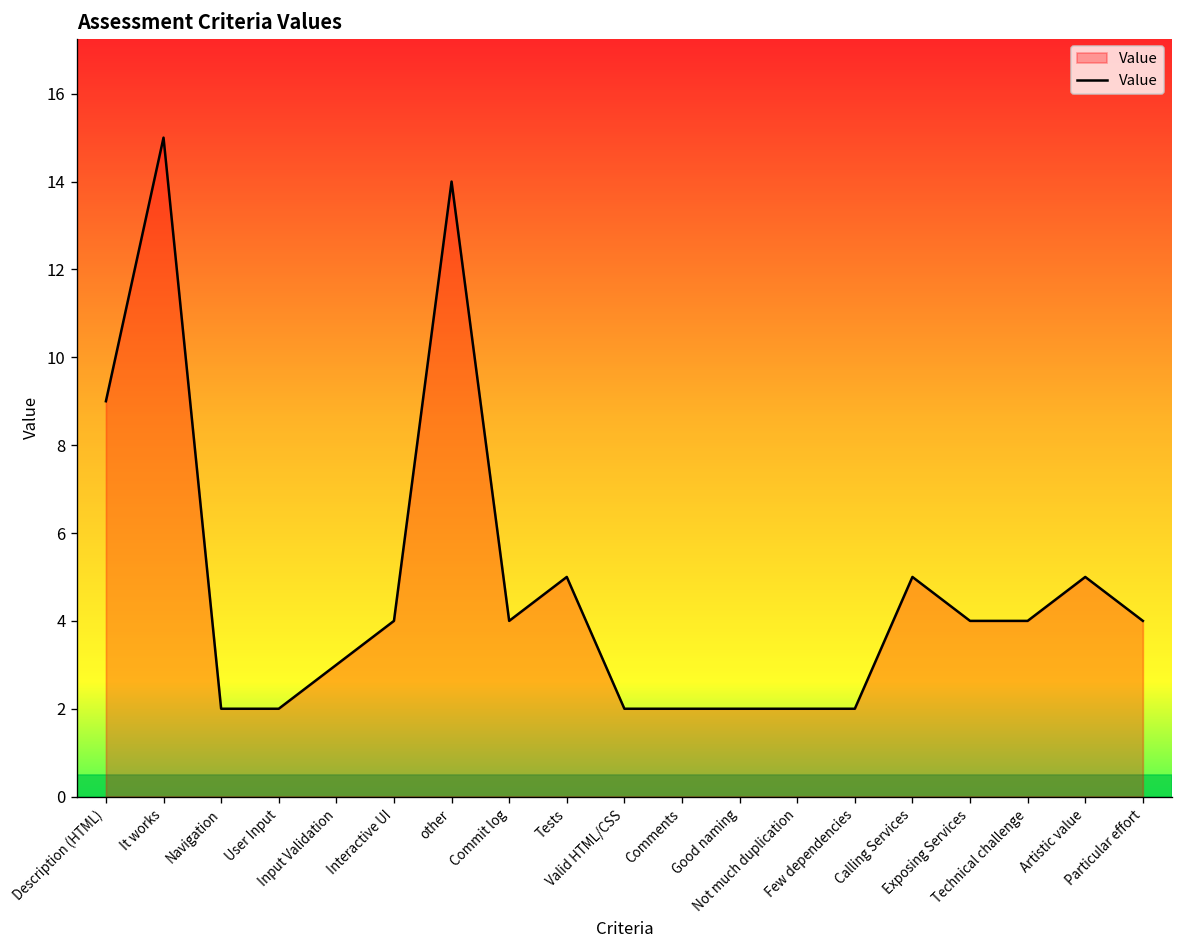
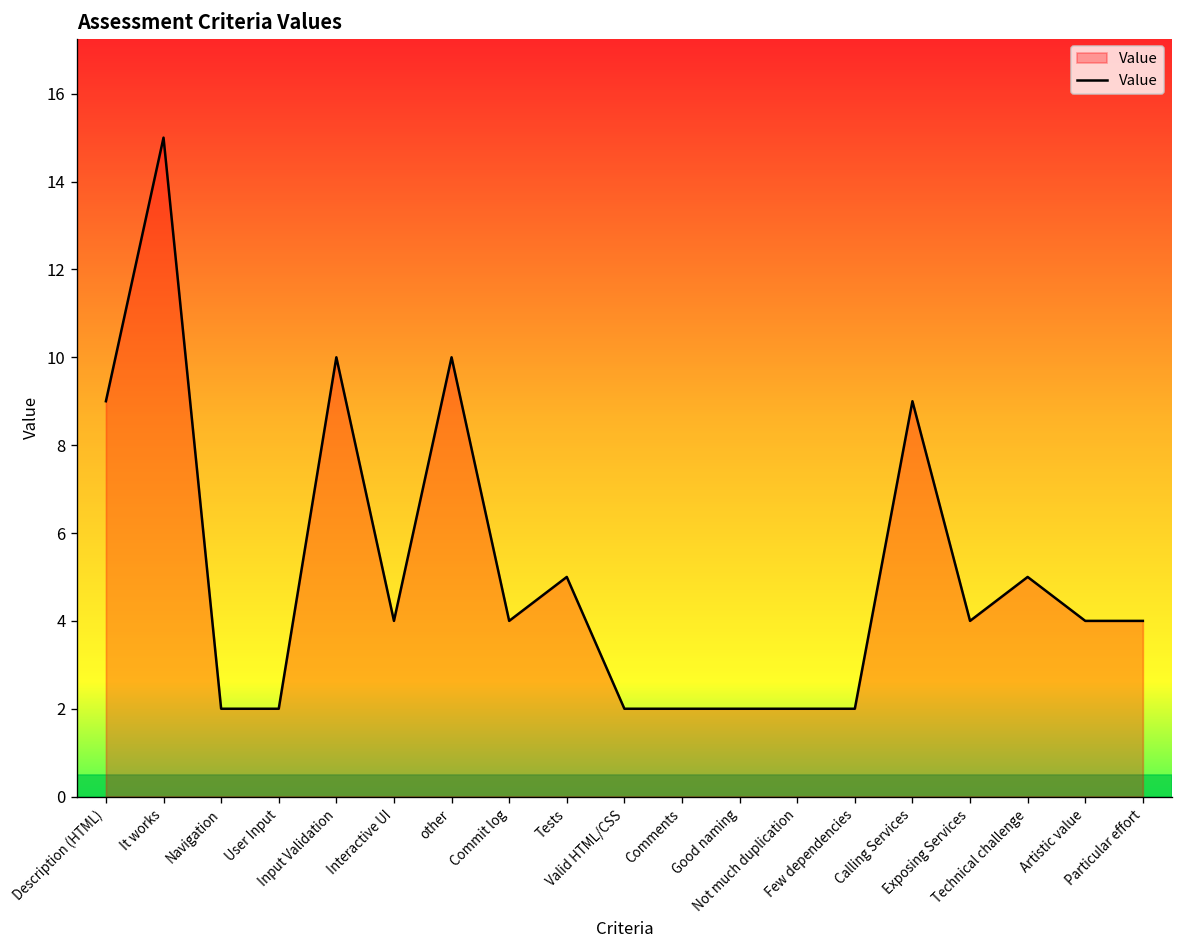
Input Validation: 3 -> 10
other: 14 -> 10
Calling Services: 5 -> 9
Technical challenge: 4 -> 5
Artistic value: 5 -> 4
